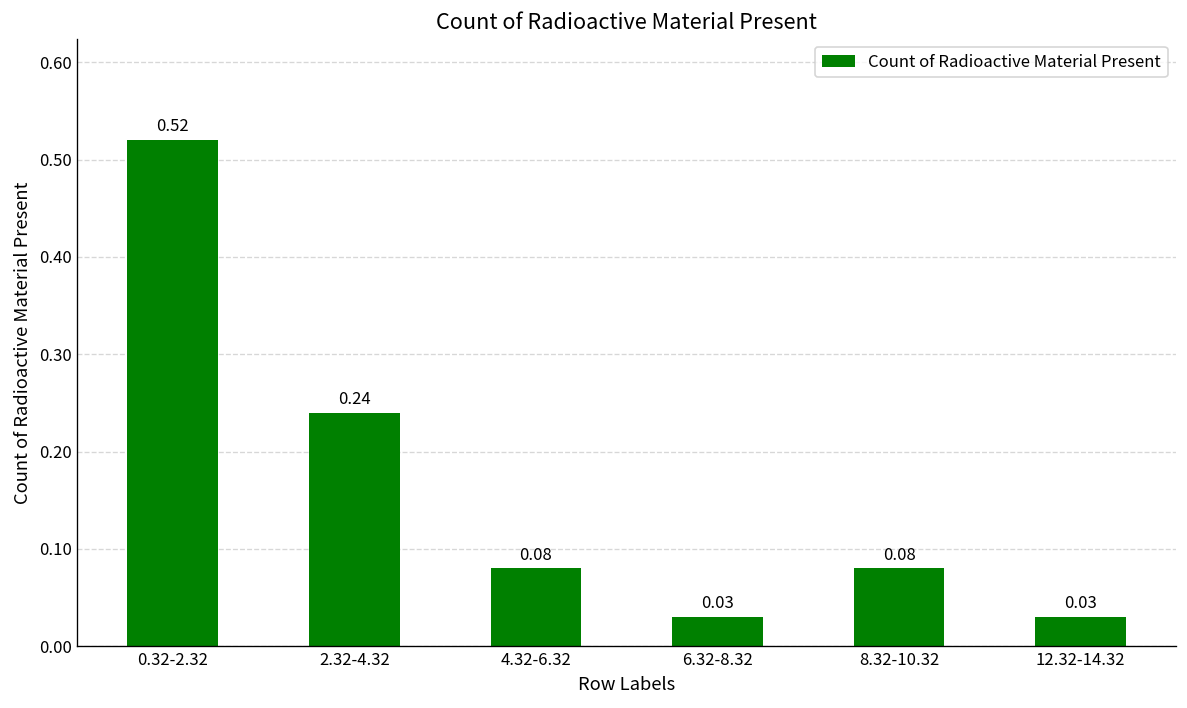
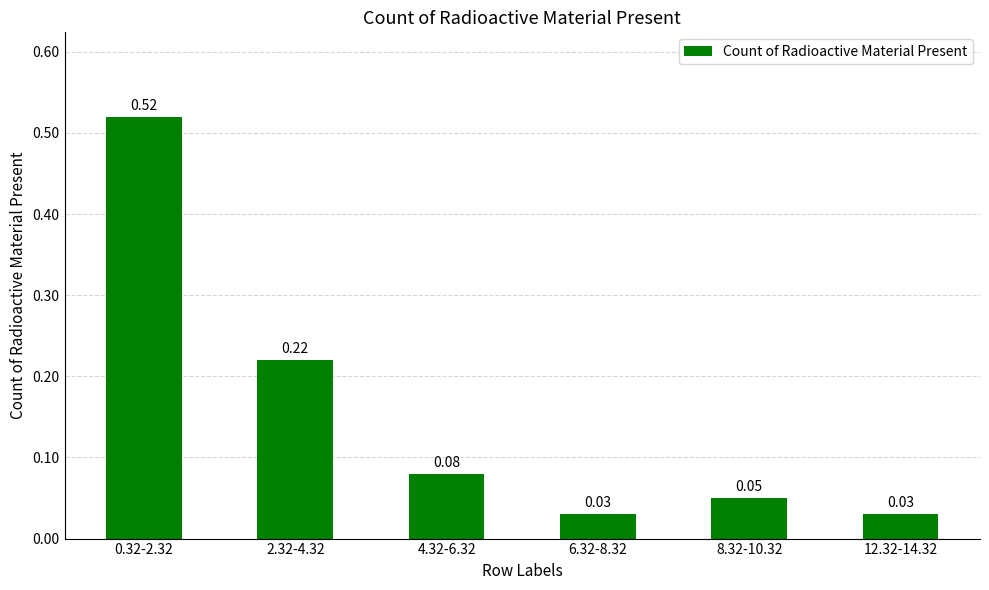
2.32-4.32: 0.24 -> 0.22
8.32-10.32: 0.08 -> 0.05
